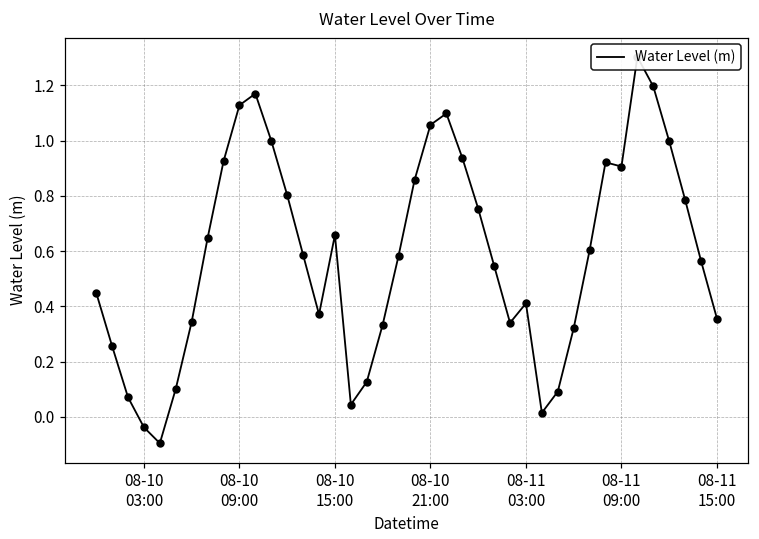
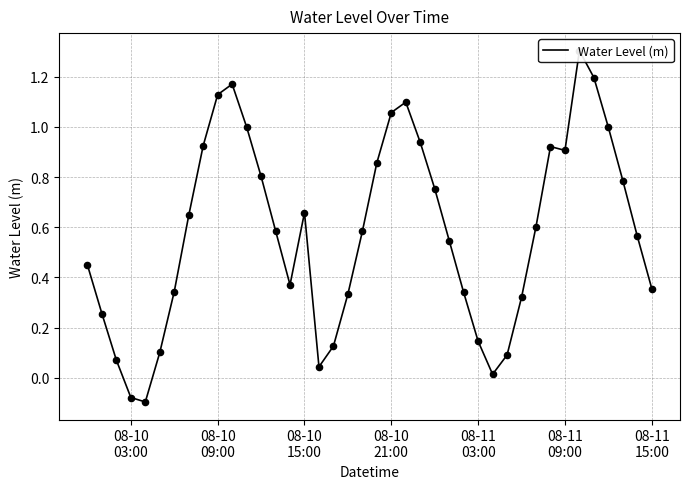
08-10 03:00: -0.04 -> -0.08
08-11 03:00: 0.41 -> 0.15
